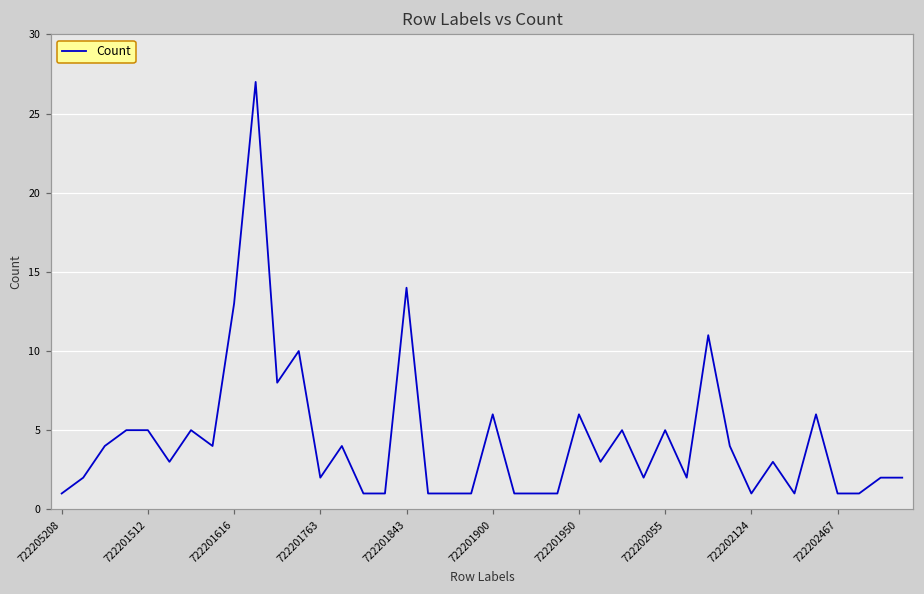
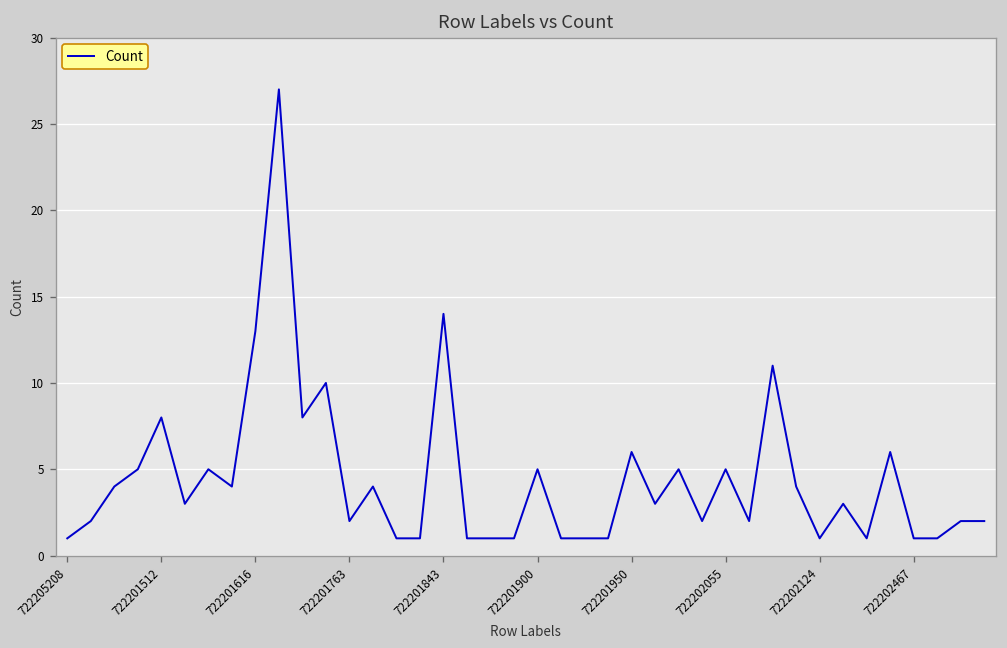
722201512: 5 -> 8
722201900: 6 -> 5
